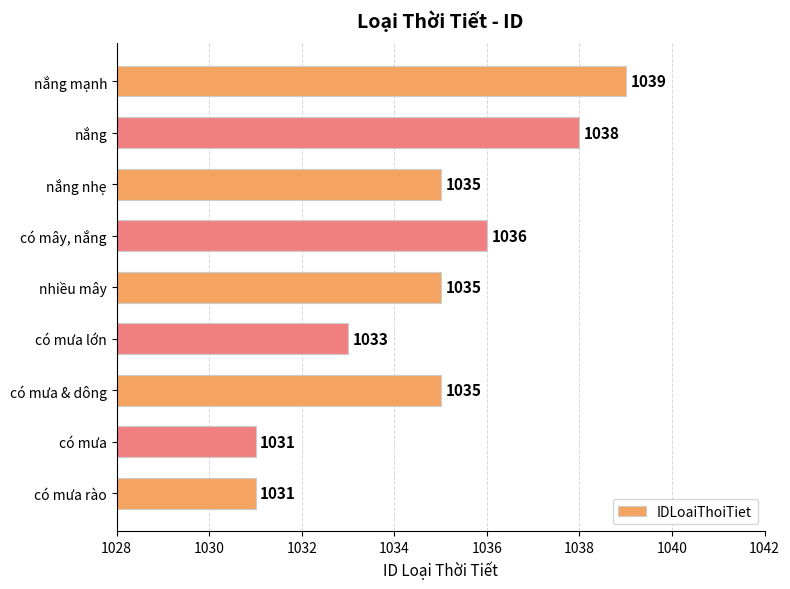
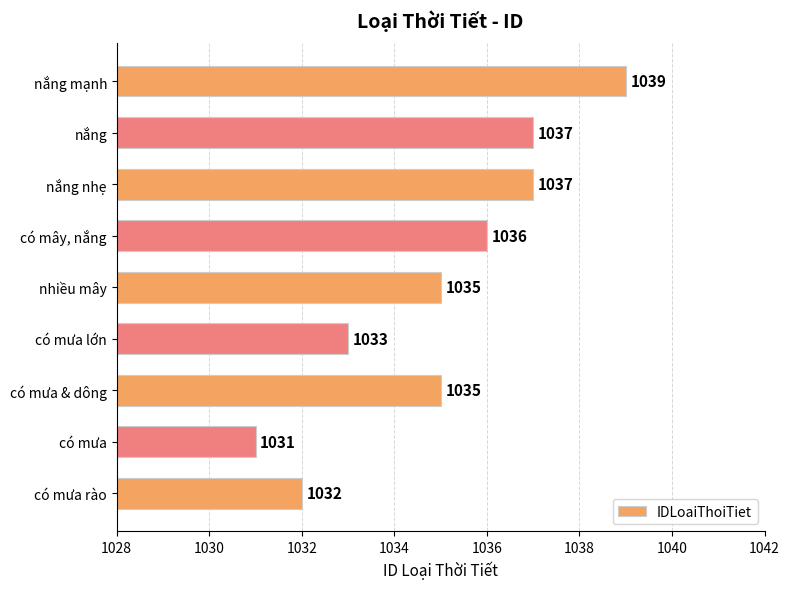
nắng: 1038 -> 1037
nắng nhẹ: 1035 -> 1037
có mưa rào: 1031 -> 1032
